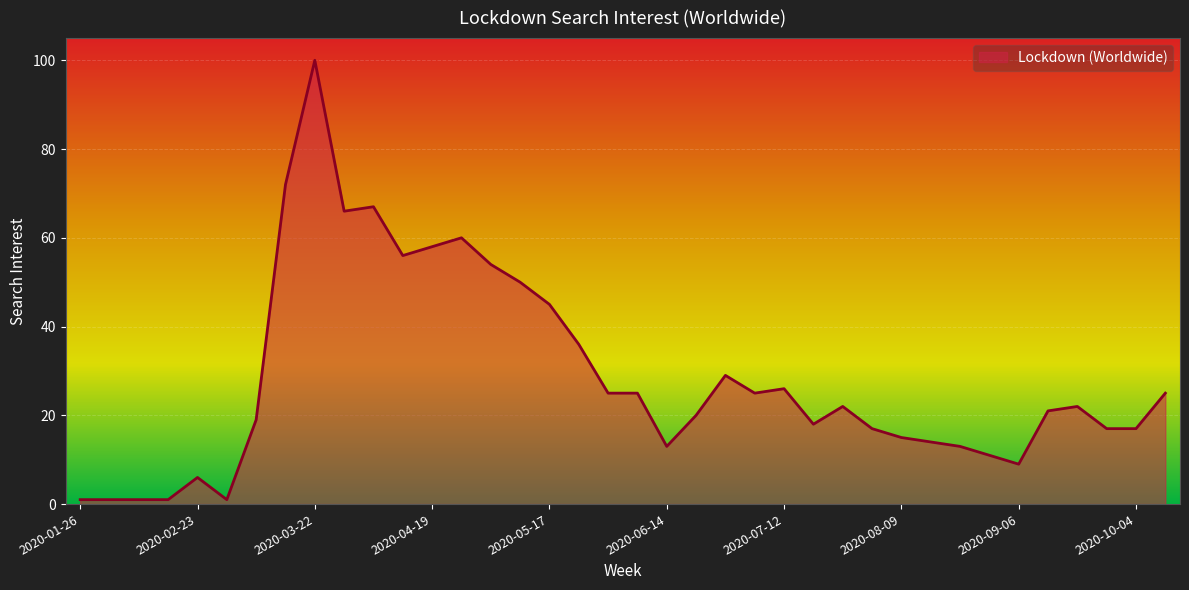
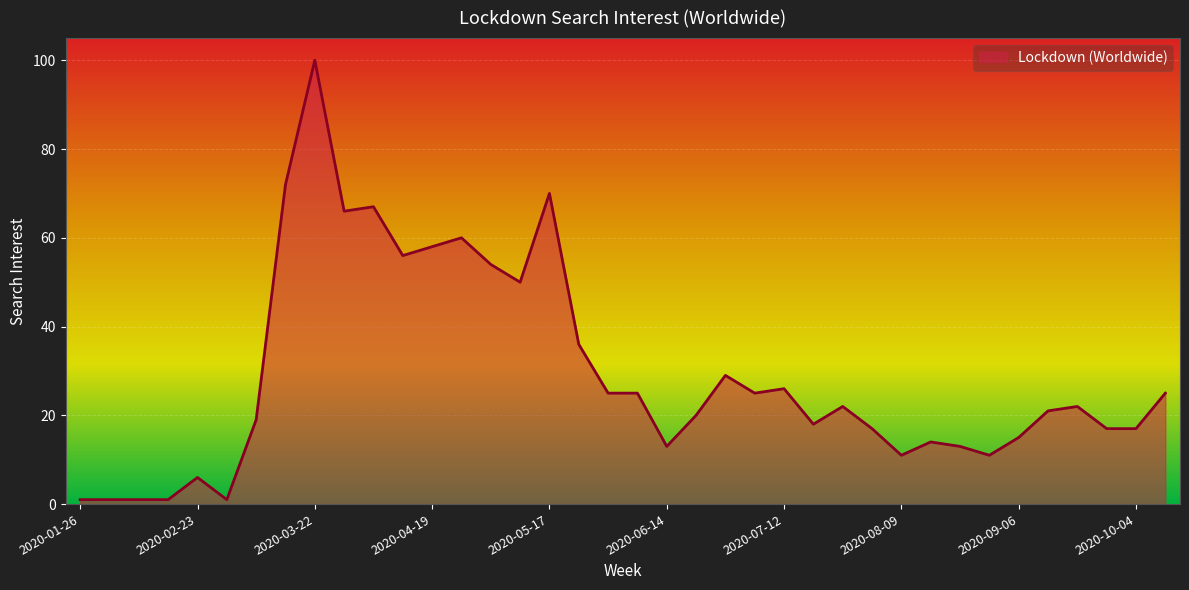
2020-05-17: 45 -> 70
2020-08-09: 15 -> 11
2020-09-06: 9 -> 15
